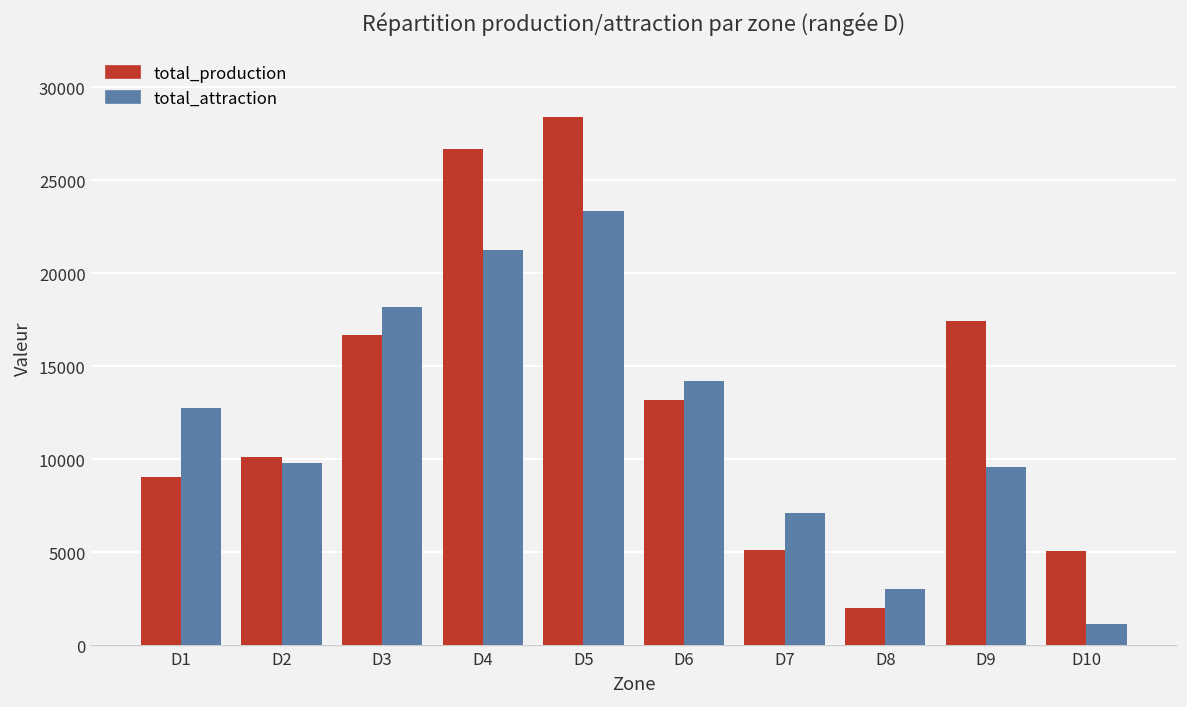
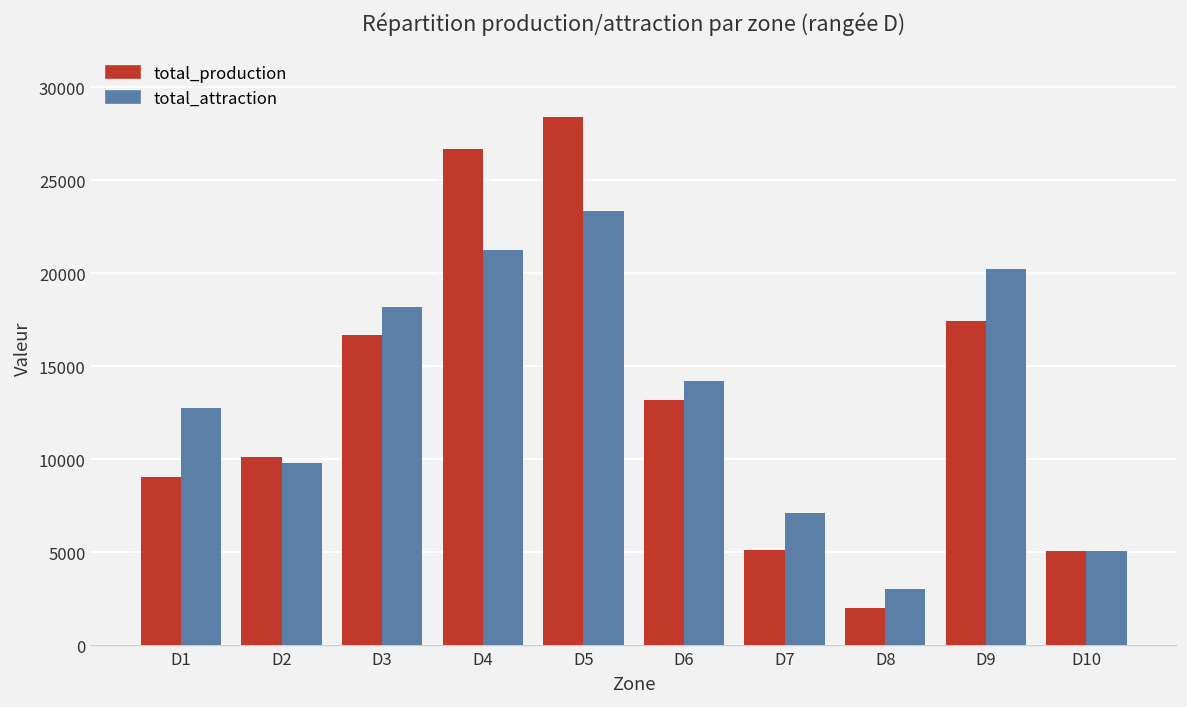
total_attraction, D9: 9600 -> 20200
total_attraction, D10: 1100 -> 5000
